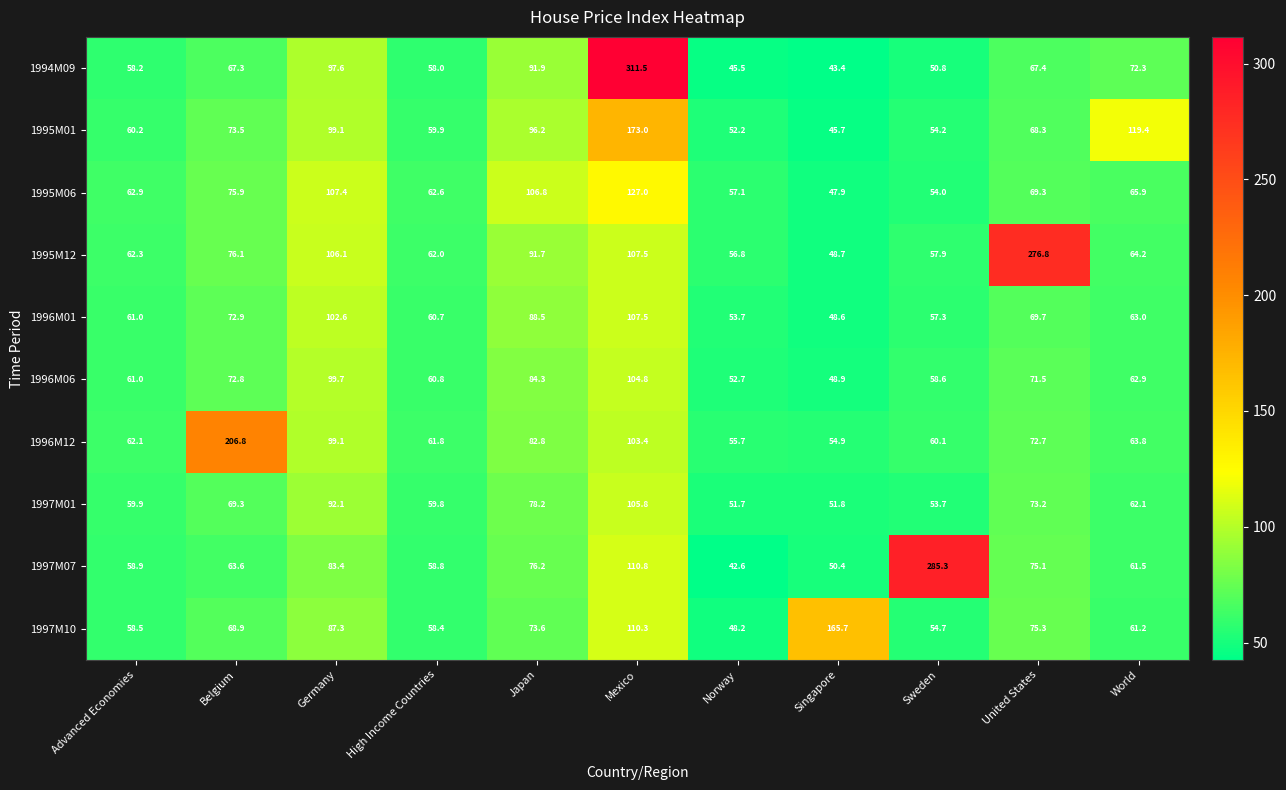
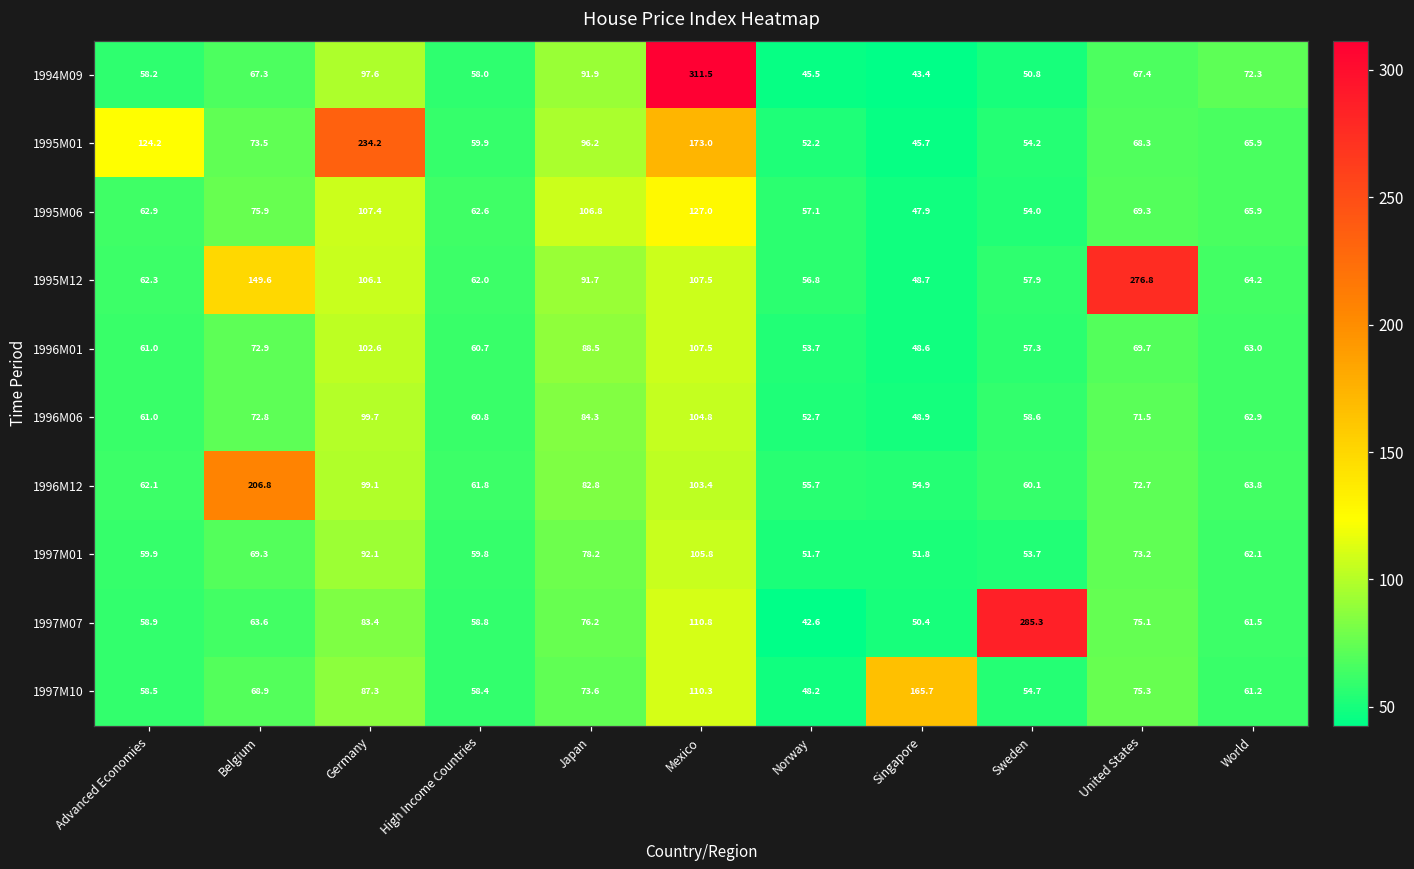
1995M01, Advanced Economies: 60.2 -> 124.2
1995M01, Germany: 99.1 -> 234.2
1995M01, World: 119.4 -> 65.9
1995M12, Belgium: 76.1 -> 149.6
